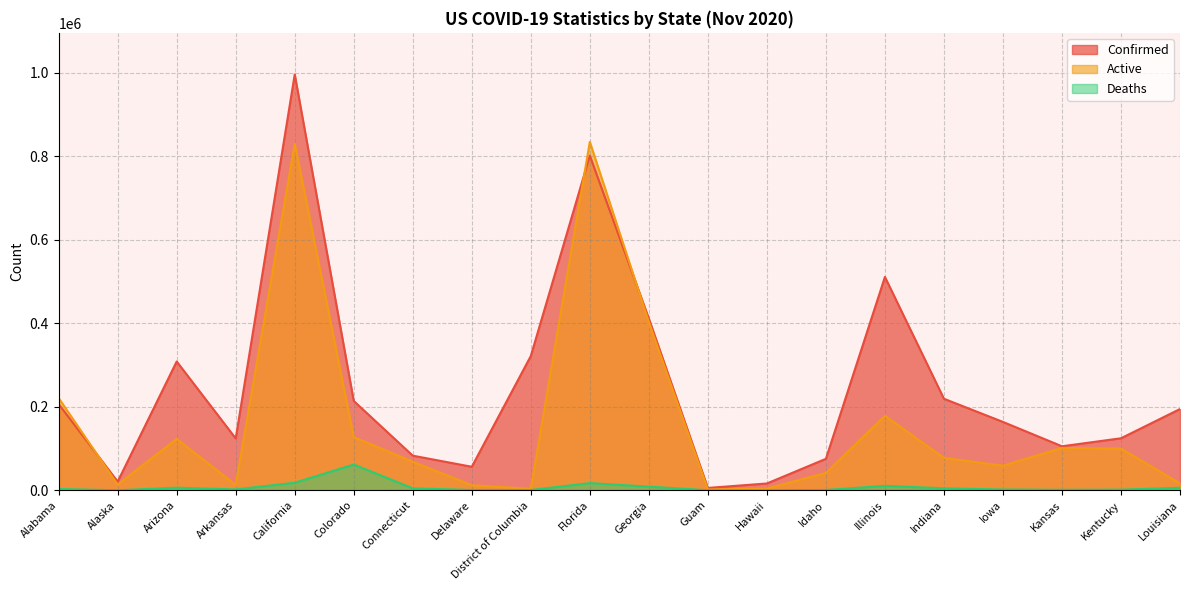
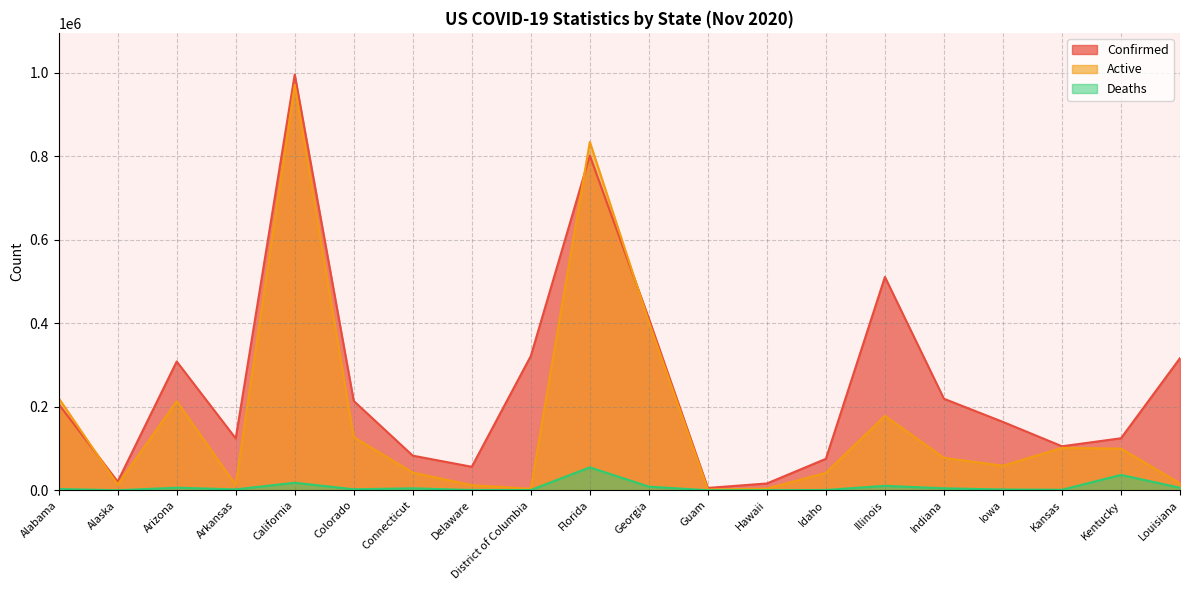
Active, Arizona: 120000 -> 210000
Active, California: 830000 -> 970000
Deaths, Colorado: 60000 -> 0
Active, Connecticut: 70000 -> 40000
Deaths, Florida: 20000 -> 50000
Deaths, Kentucky: 0 -> 40000
Confirmed, Louisiana: 190000 -> 320000
